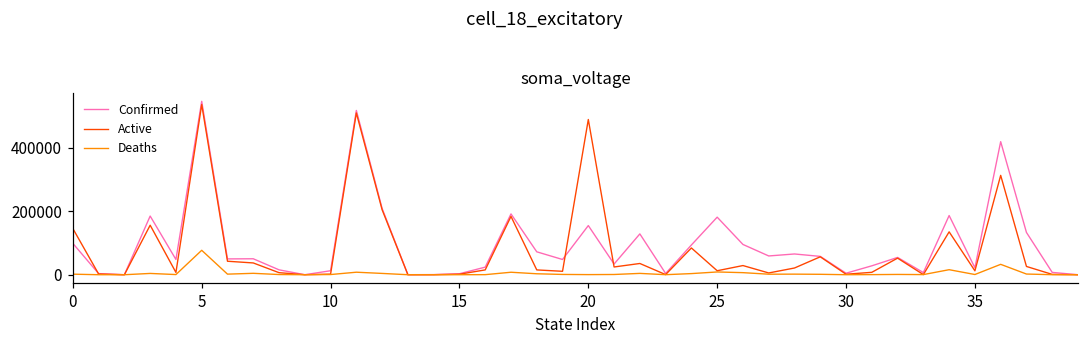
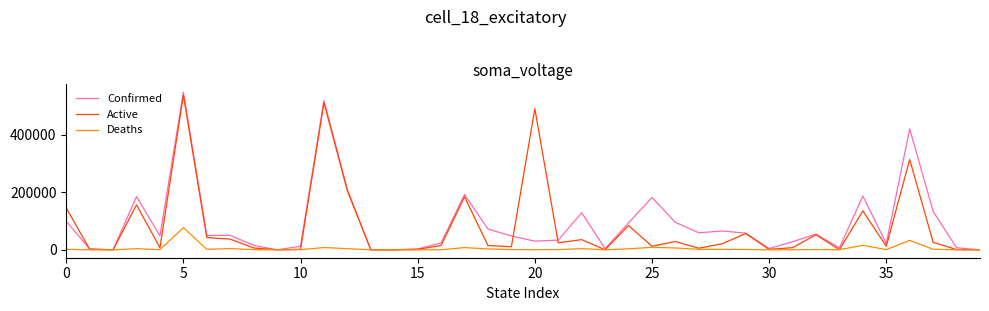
Confirmed, 20: 160000 -> 30000
